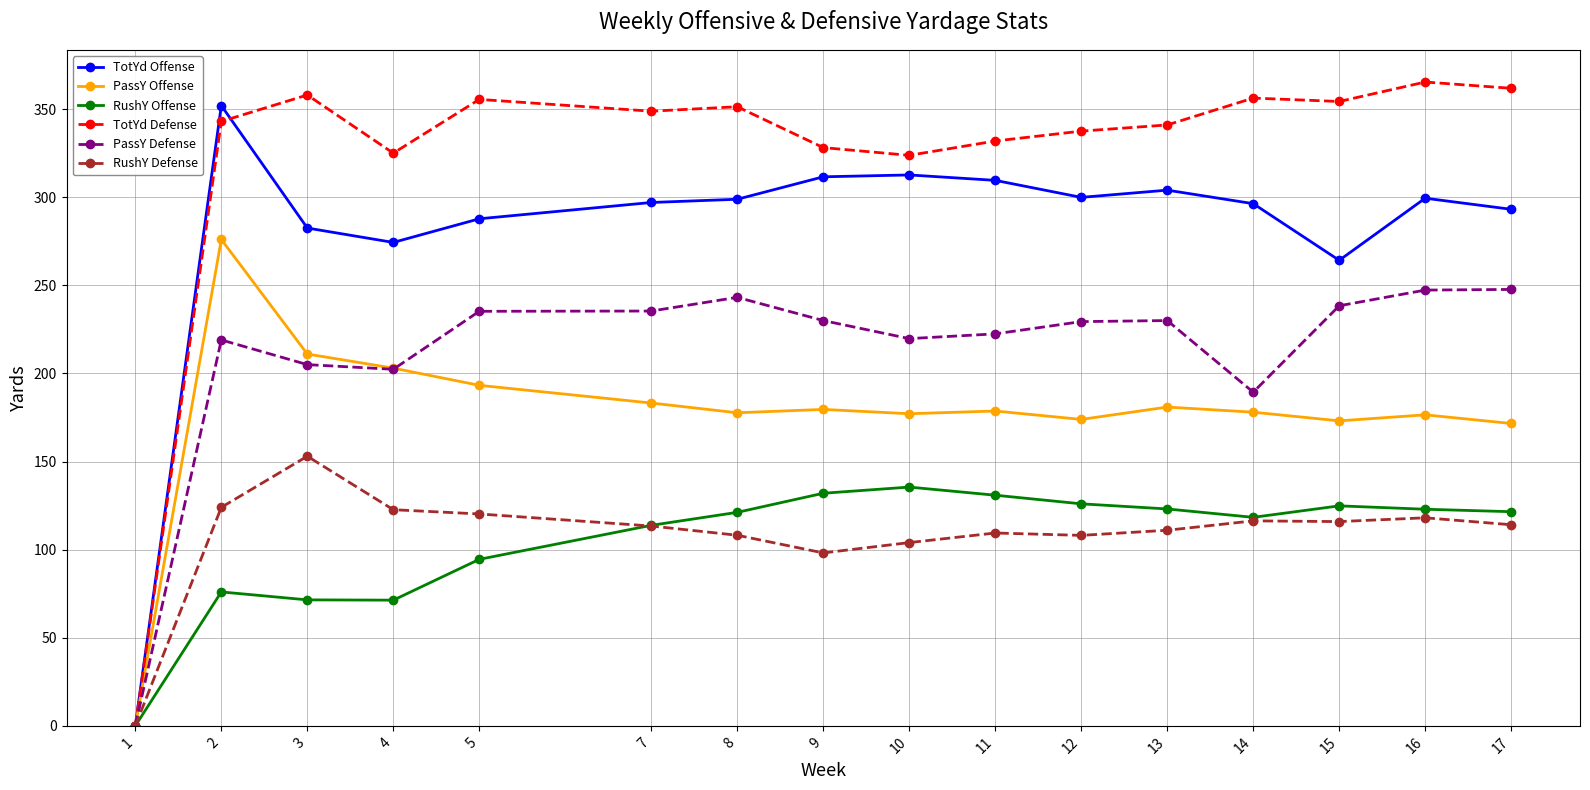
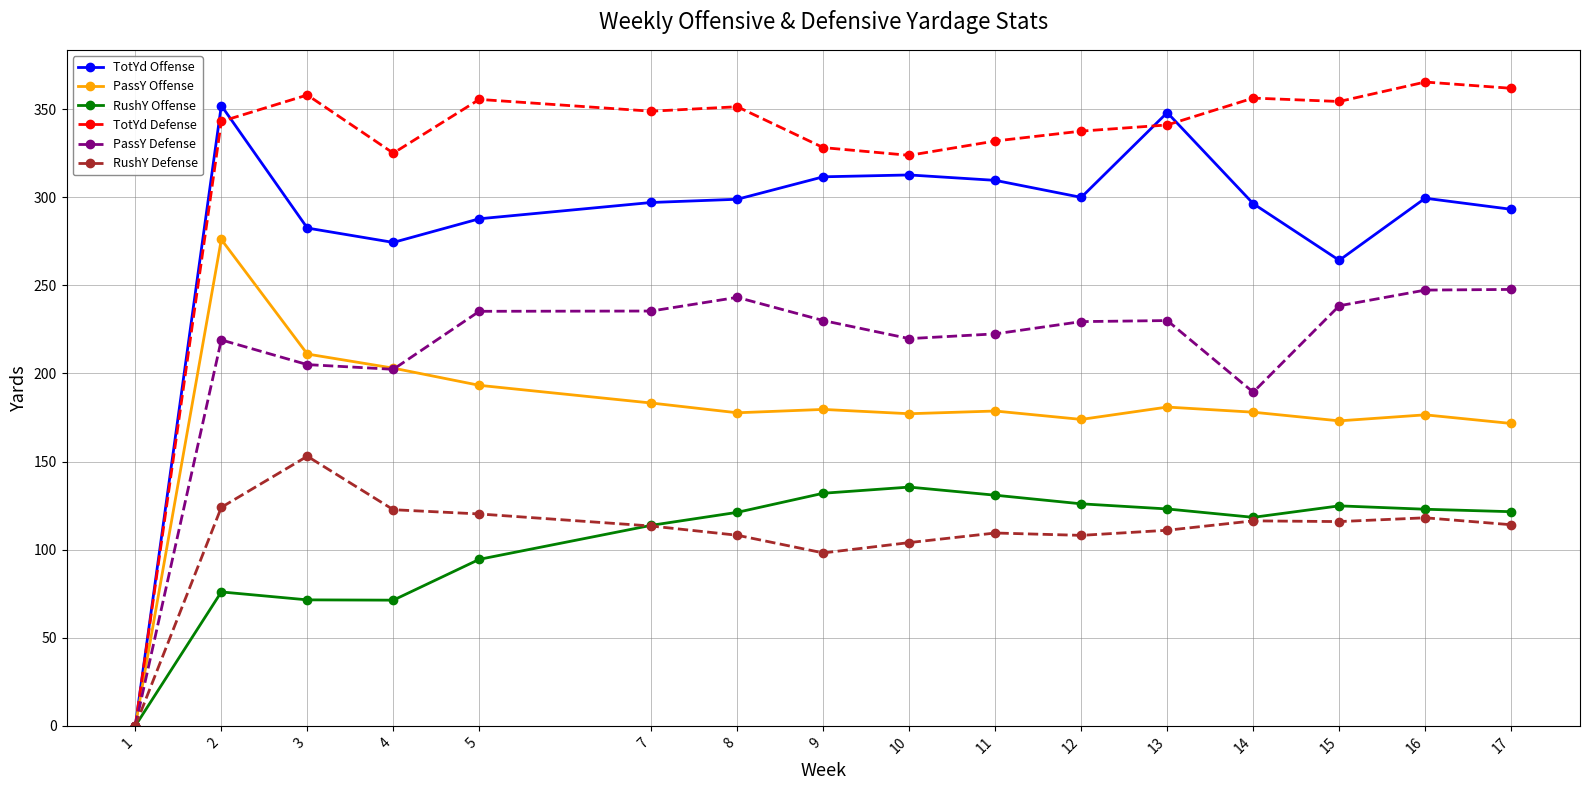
TotYd Offense, 13: 304 -> 348
